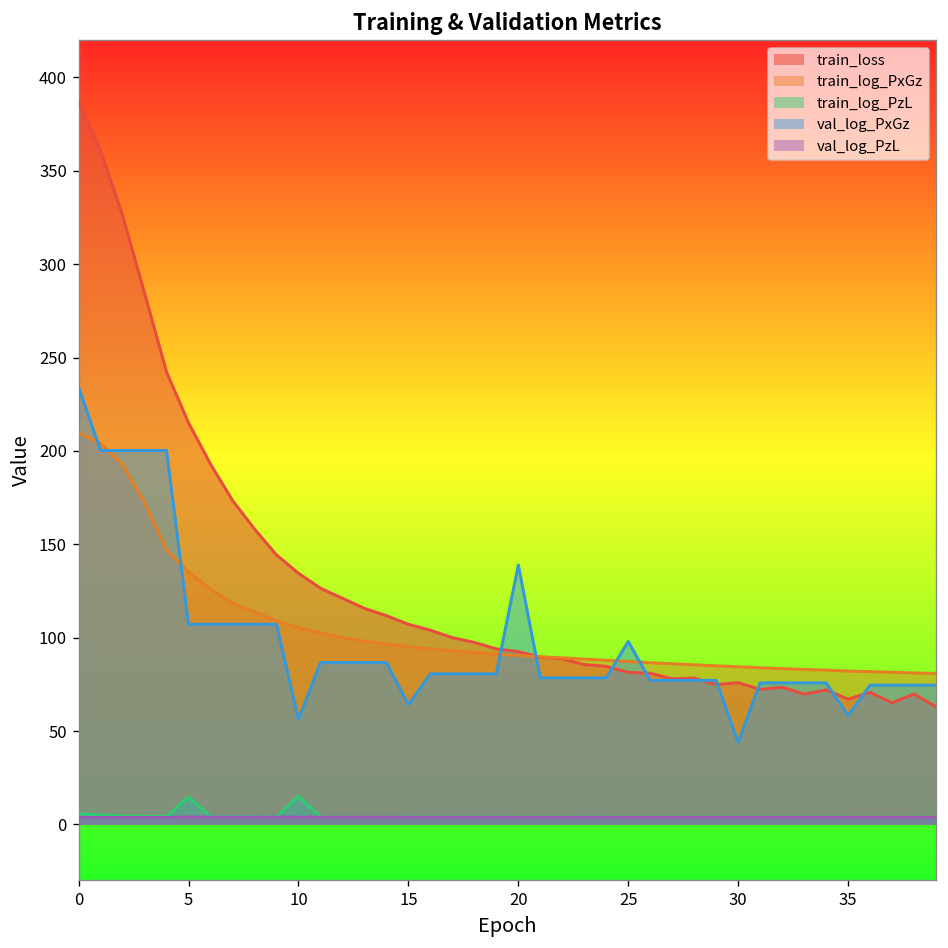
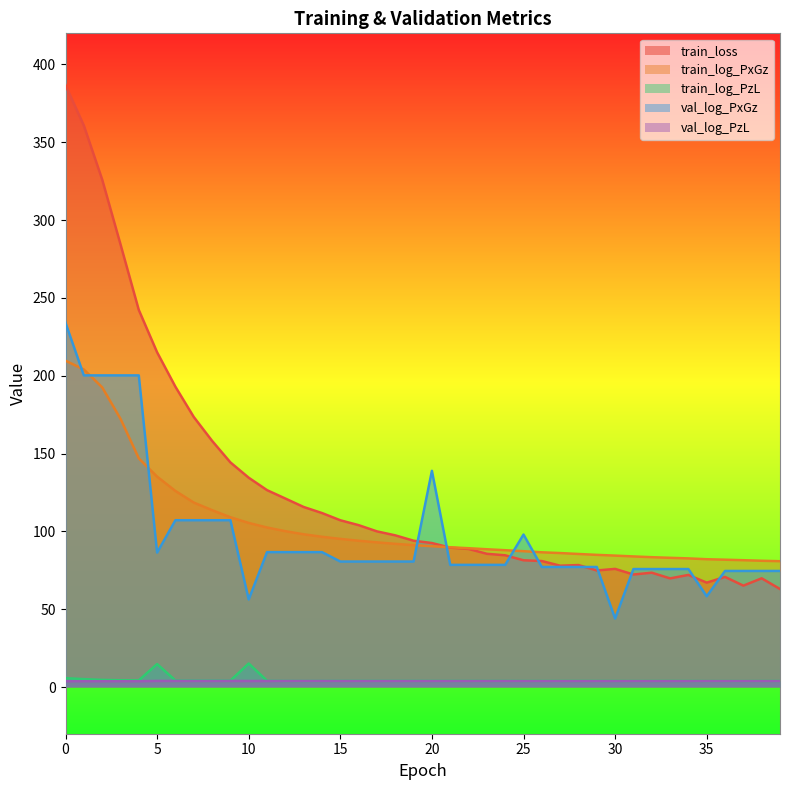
val_log_PxGz, 5: 107 -> 86
val_log_PxGz, 15: 64 -> 81
